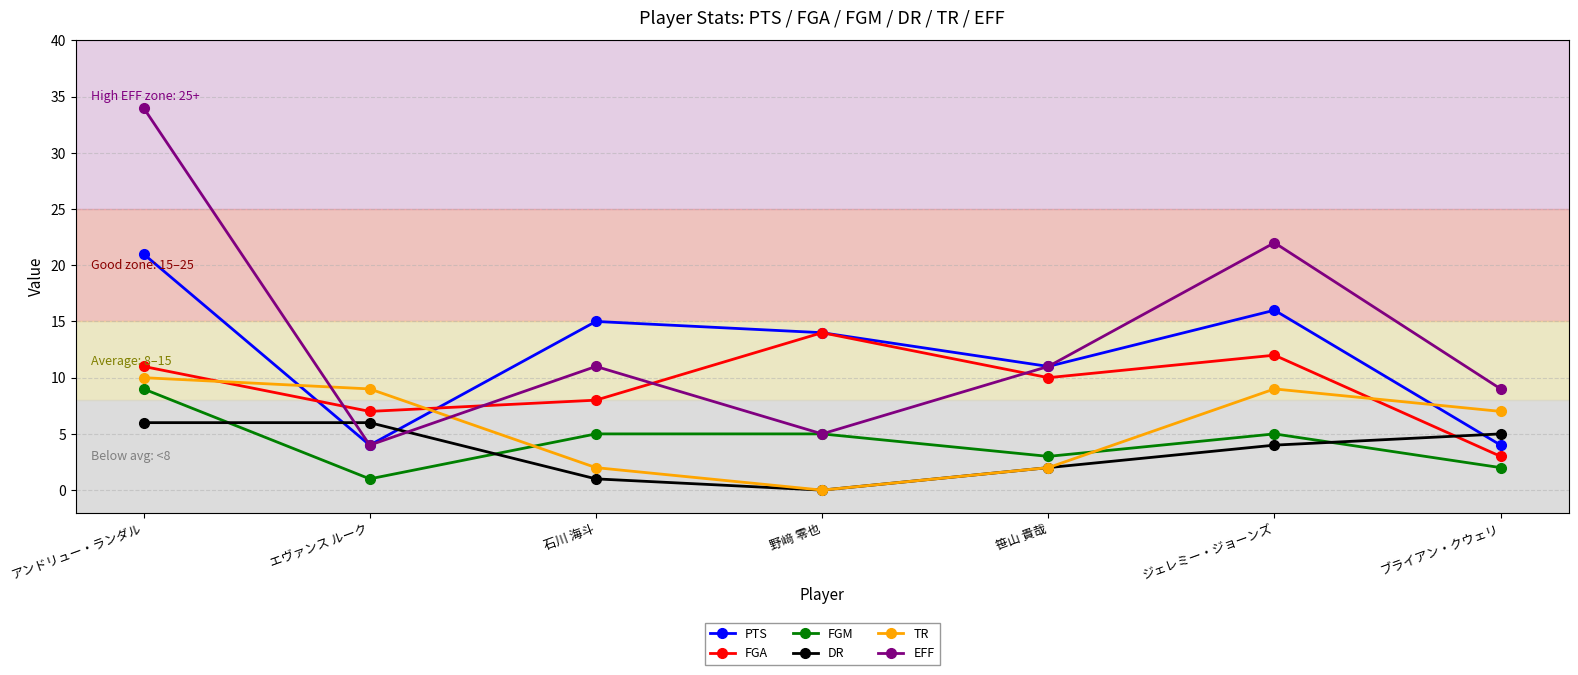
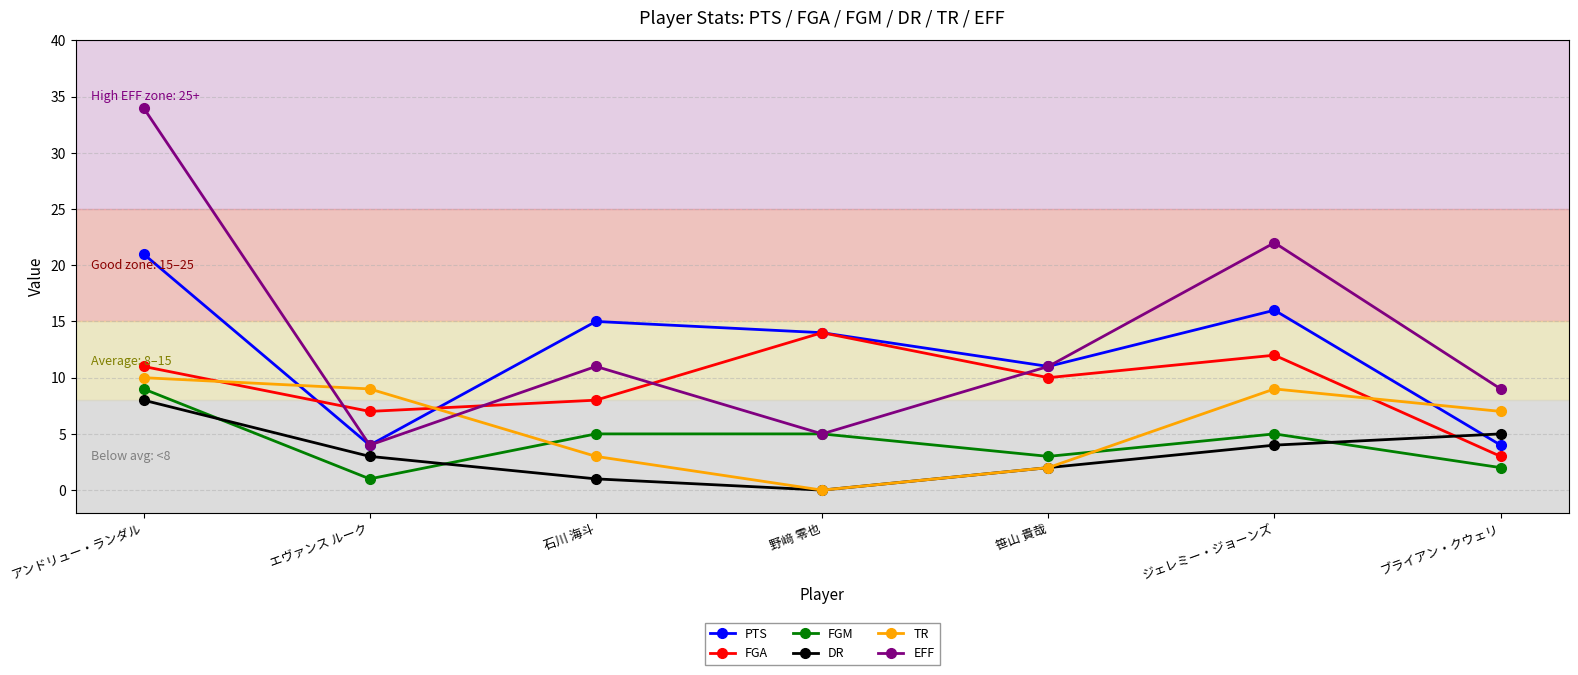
DR, アンドリュー・ランダル: 6 -> 8
DR, エヴァンス ルーク: 6 -> 3
TR, 石川 海斗: 2 -> 3
